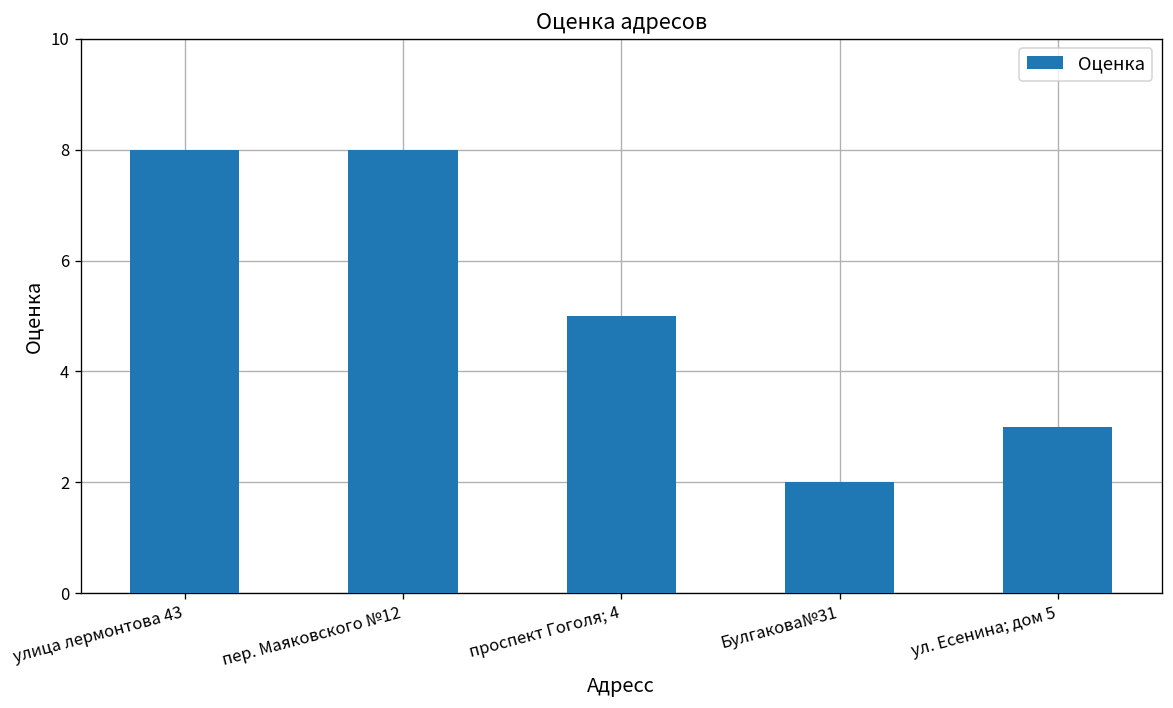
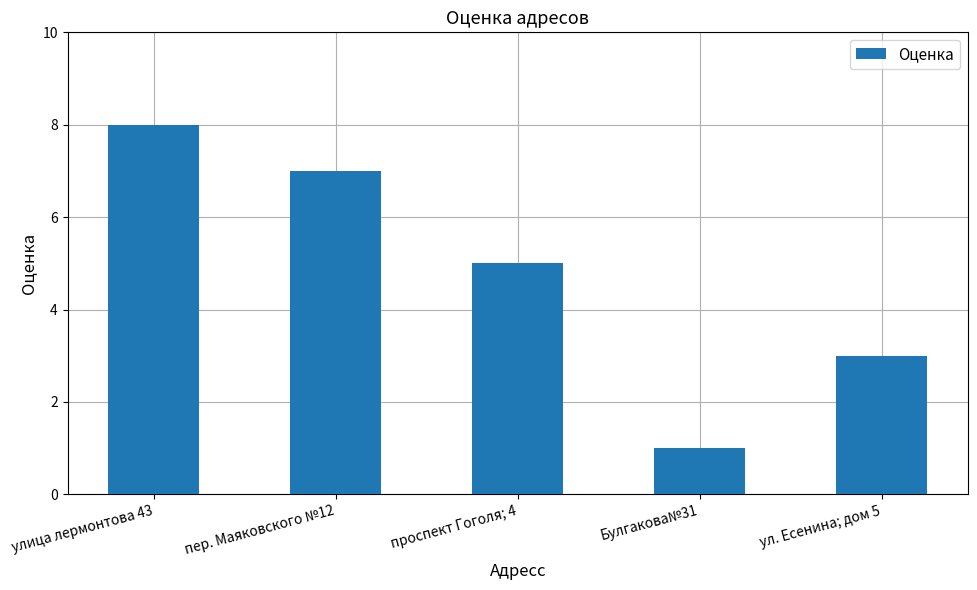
пер. Маяковского №12: 8 -> 7
Булгакова№31: 2 -> 1
